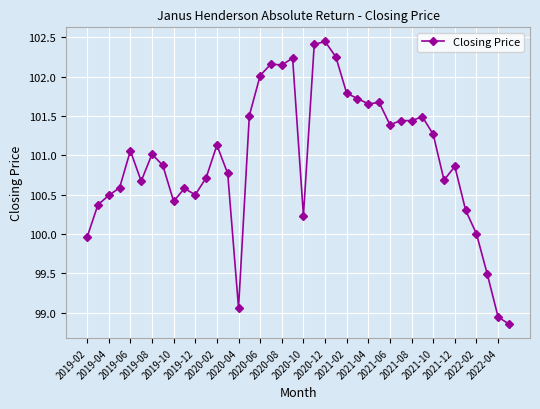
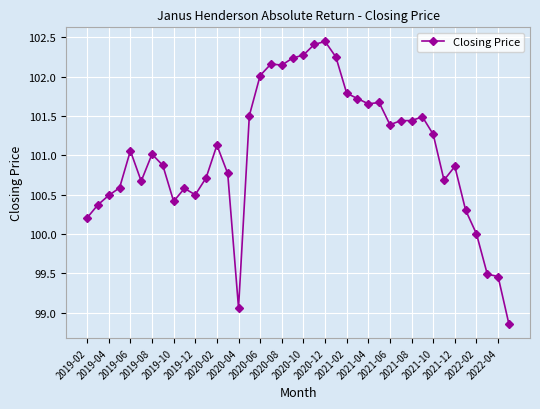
2019-02: 100.0 -> 100.2
2020-10: 100.2 -> 102.3
2022-04: 98.9 -> 99.5
